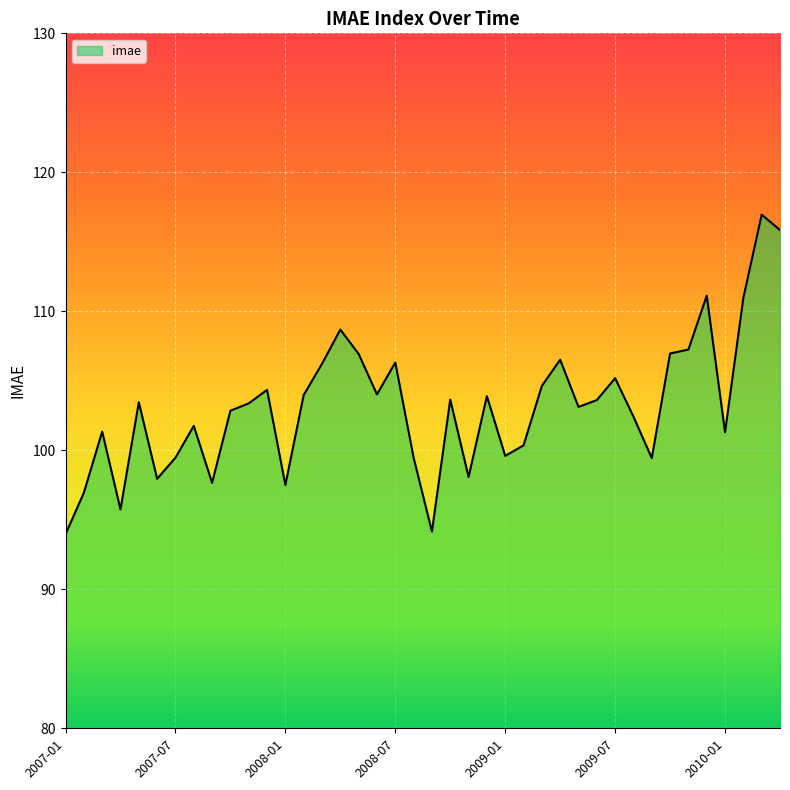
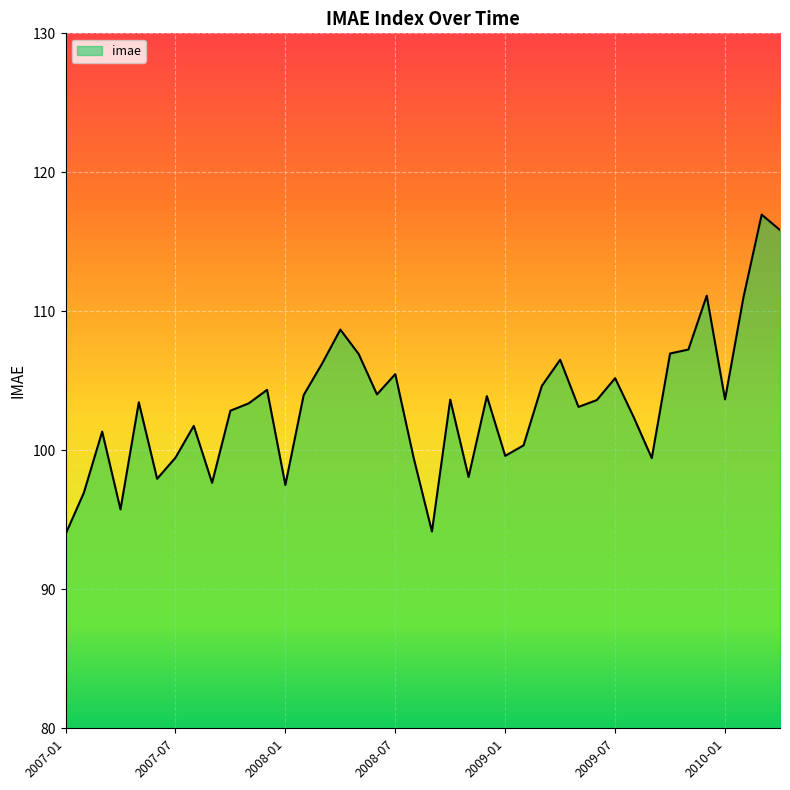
2008-07: 106.3 -> 105.5
2010-01: 101.3 -> 103.7
